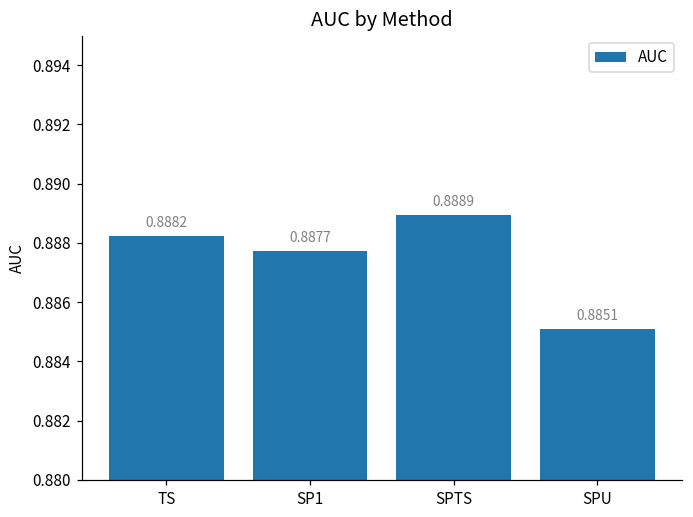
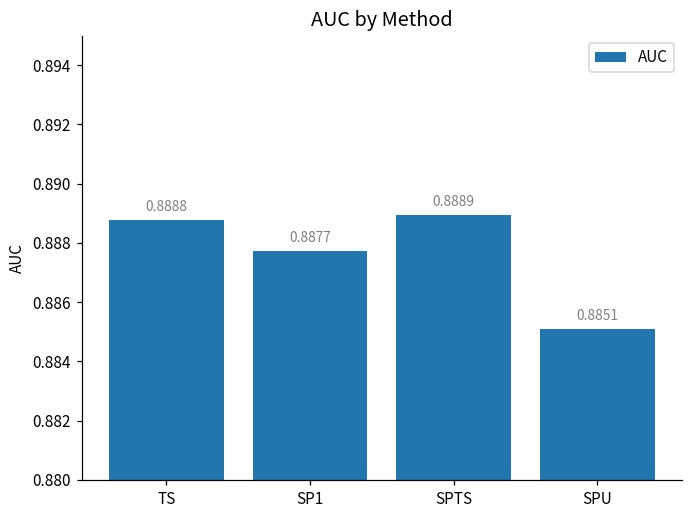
TS: 0.8882 -> 0.8888
